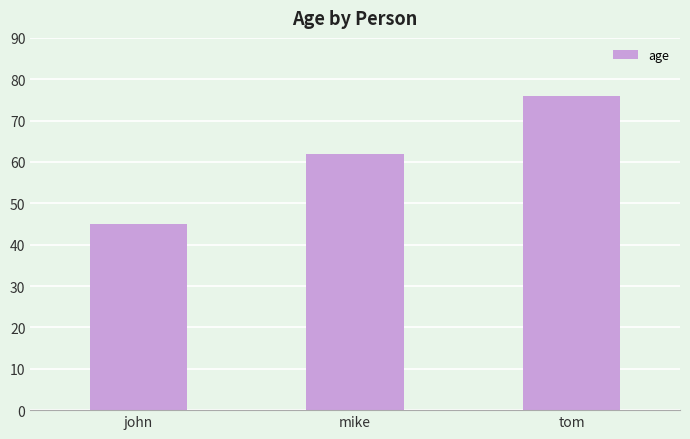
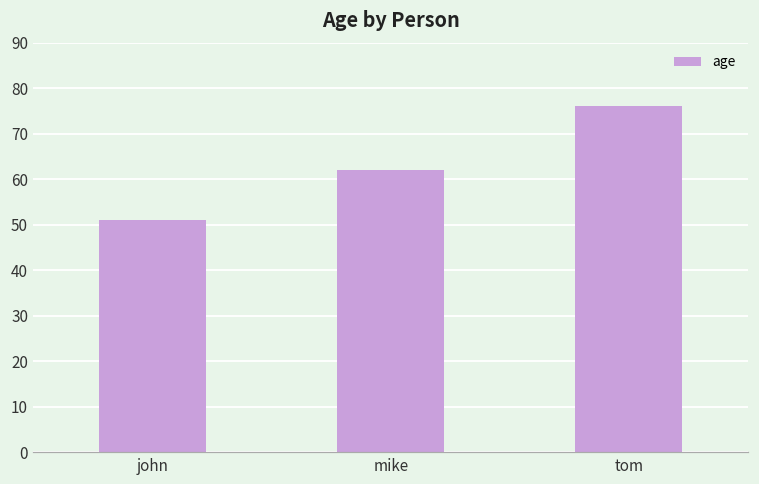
john: 45 -> 51
